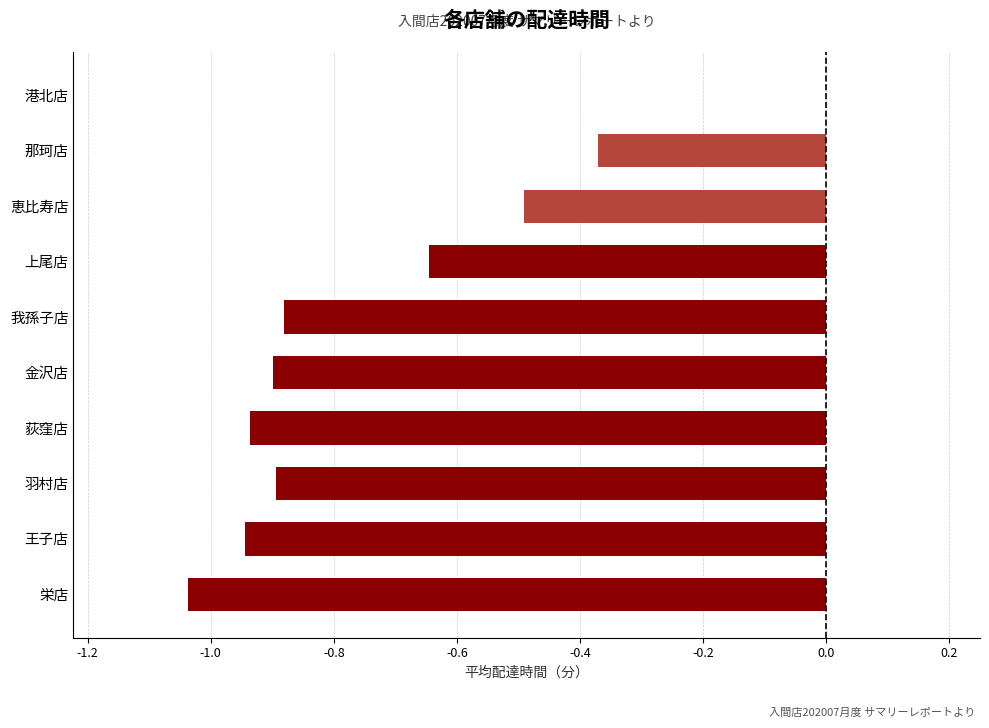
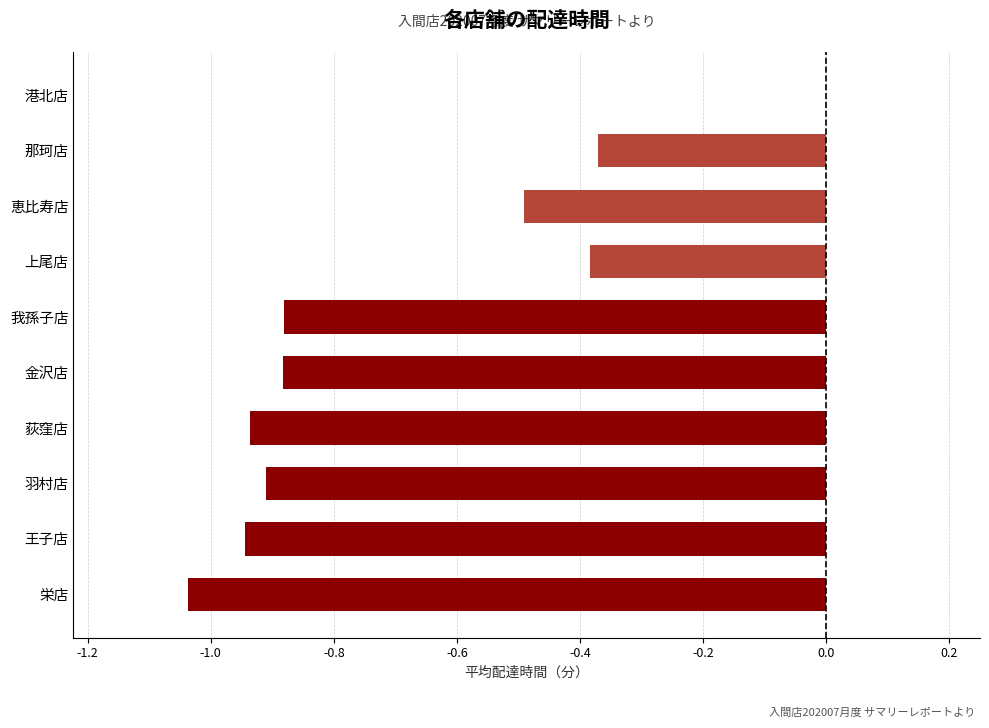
上尾店: -0.65 -> -0.38
金沢店: -0.90 -> -0.88
羽村店: -0.89 -> -0.91
